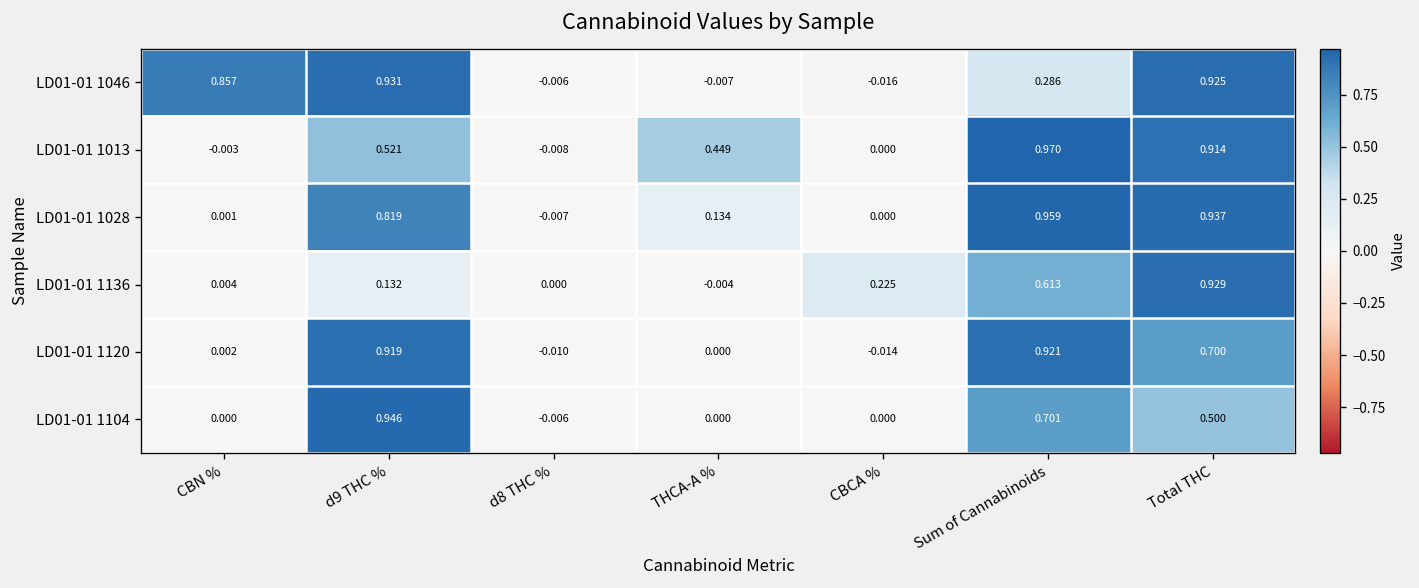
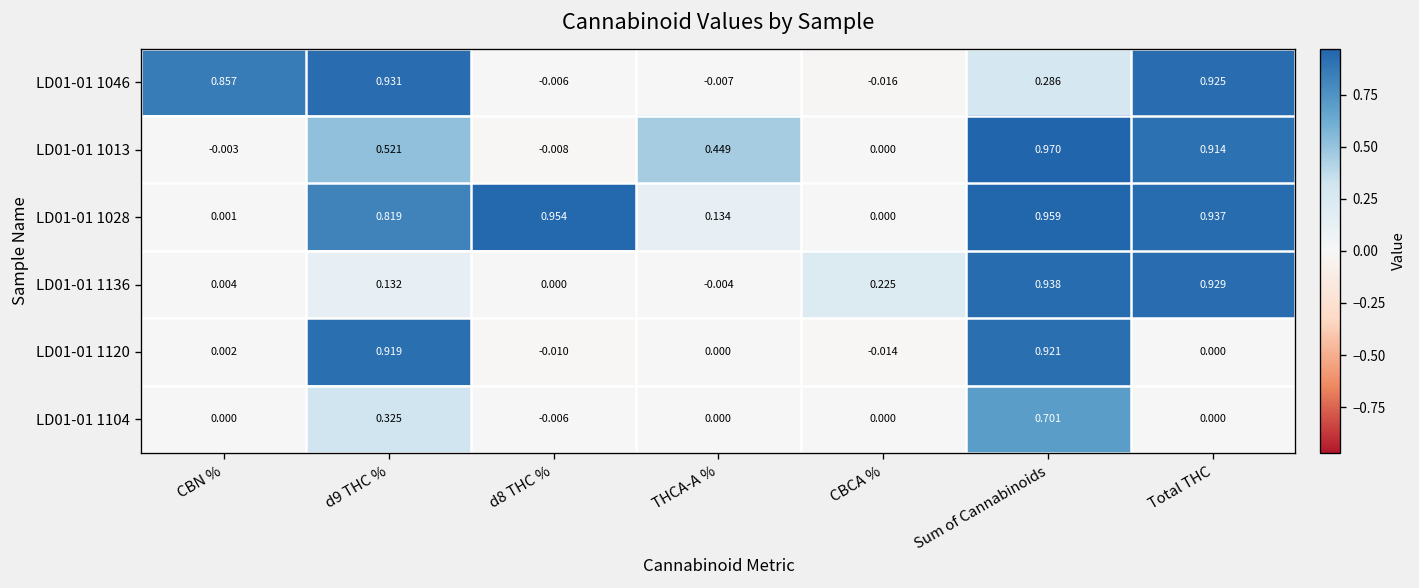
LD01-01 1028, d8 THC %: -0.007 -> 0.954
LD01-01 1136, Sum of Cannabinoids: 0.613 -> 0.938
LD01-01 1120, Total THC: 0.700 -> 0.000
LD01-01 1104, d9 THC %: 0.946 -> 0.325
LD01-01 1104, Total THC: 0.500 -> 0.000
